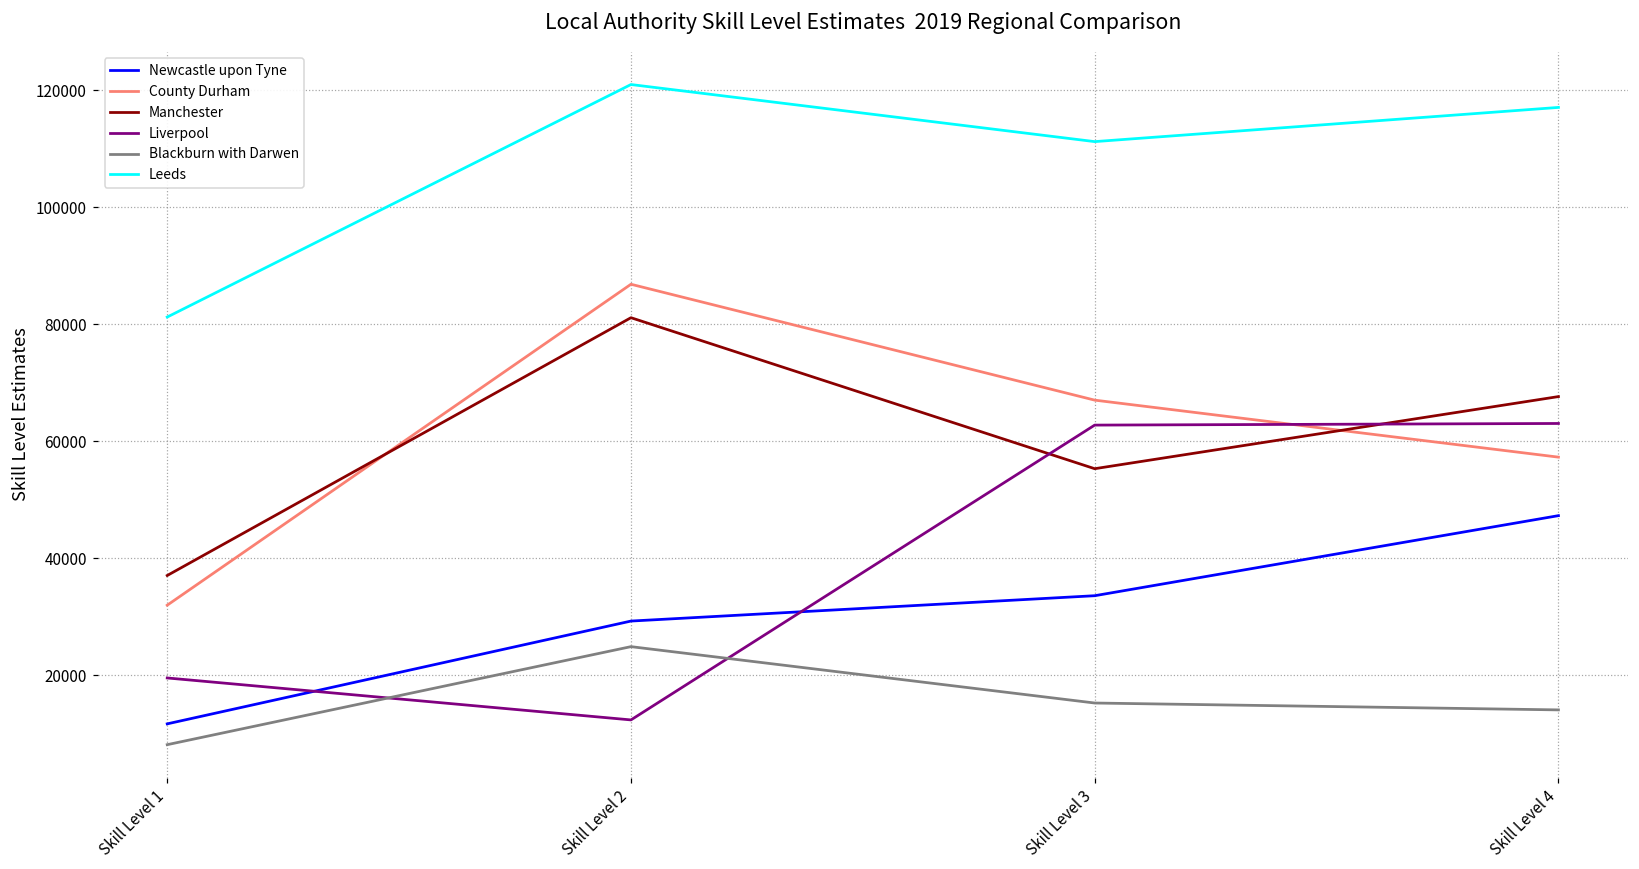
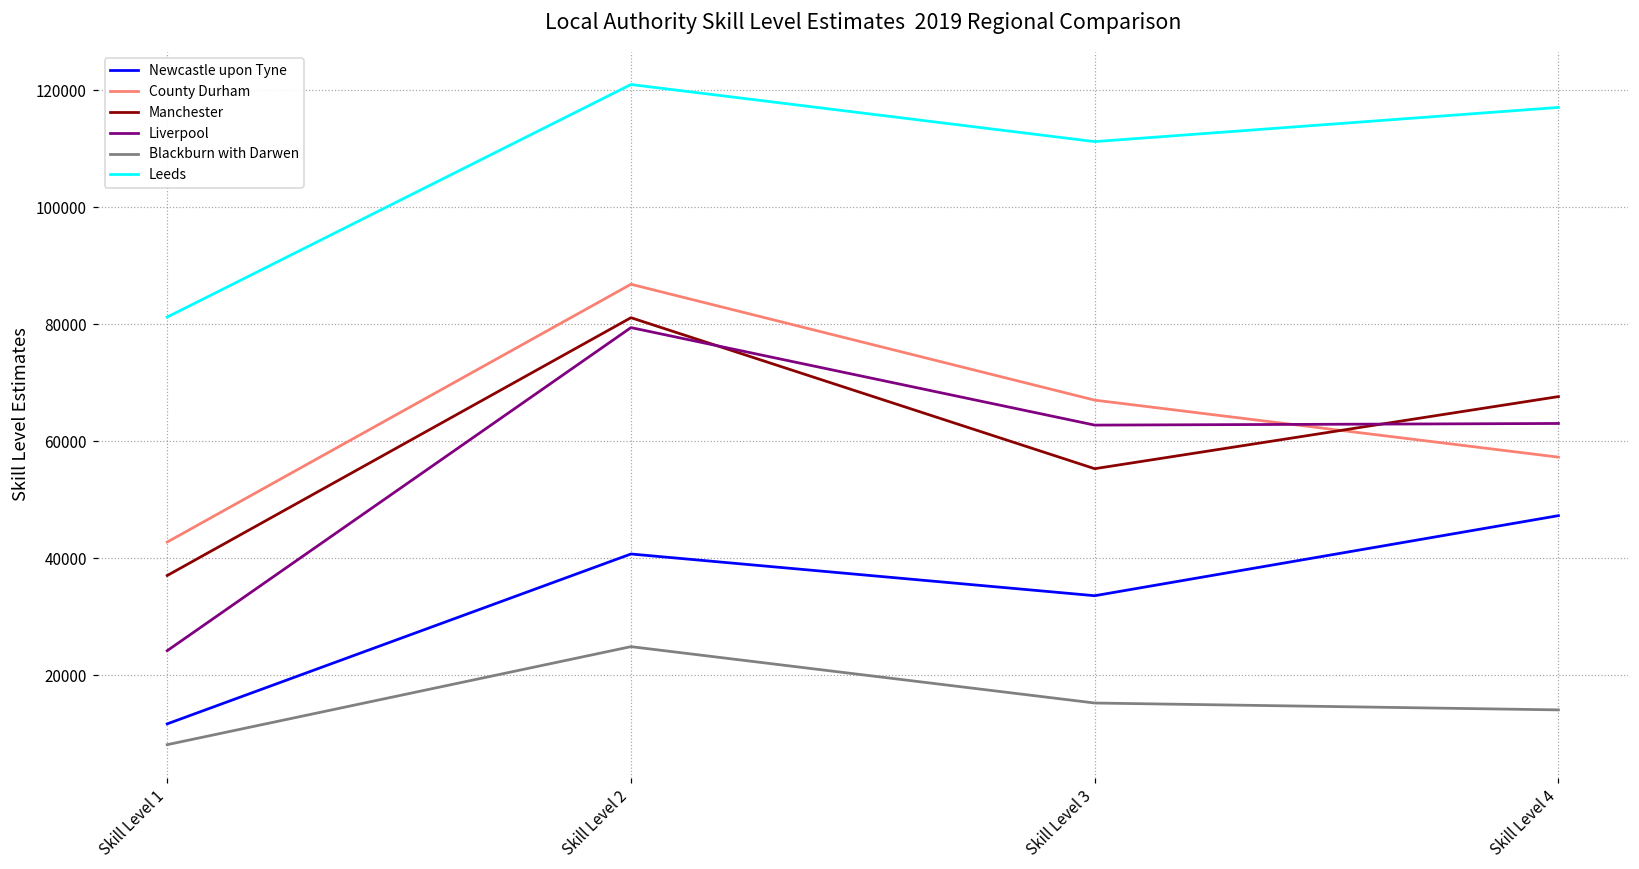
County Durham, Skill Level 1: 32000 -> 43000
Liverpool, Skill Level 1: 19000 -> 24000
Newcastle upon Tyne, Skill Level 2: 29000 -> 41000
Liverpool, Skill Level 2: 12000 -> 79000
